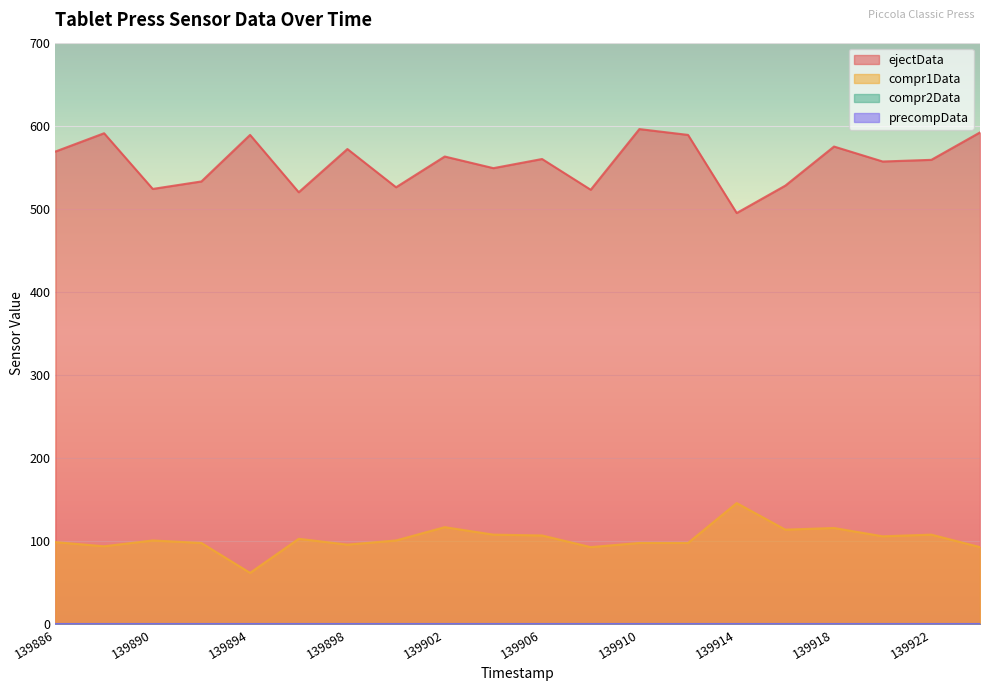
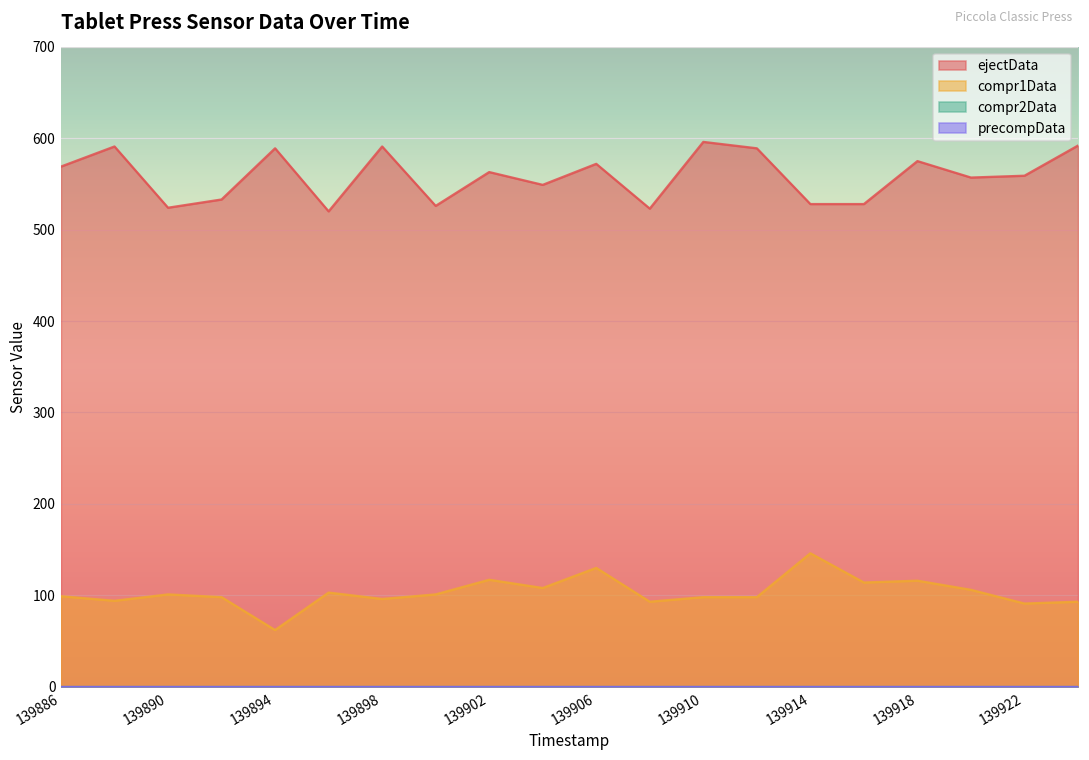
ejectData, 139898: 570 -> 590
ejectData, 139906: 560 -> 570
compr1Data, 139906: 110 -> 130
ejectData, 139914: 500 -> 530
compr1Data, 139922: 110 -> 90
